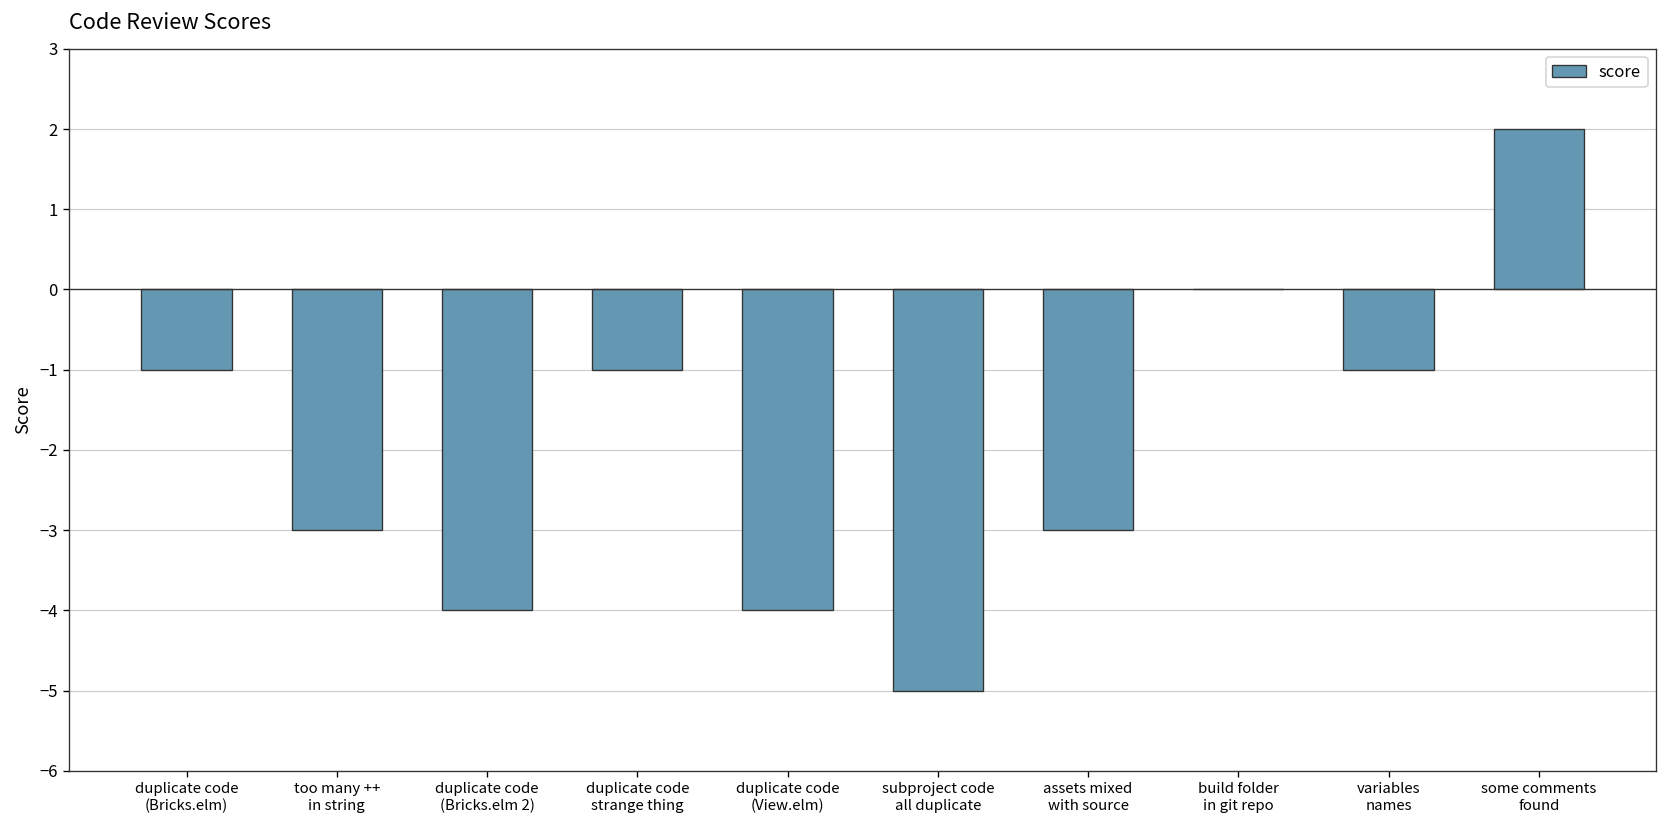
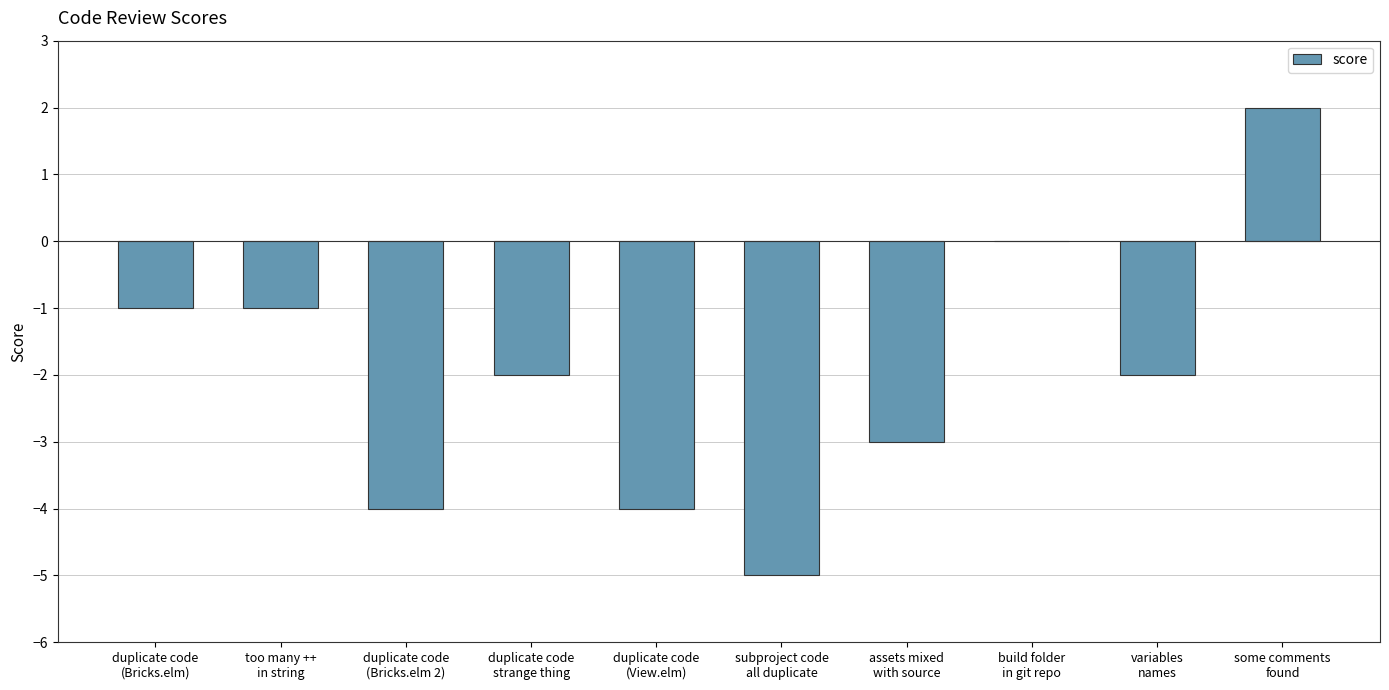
too many ++ in string: -3 -> -1
duplicate code strange thing: -1 -> -2
variables names: -1 -> -2
